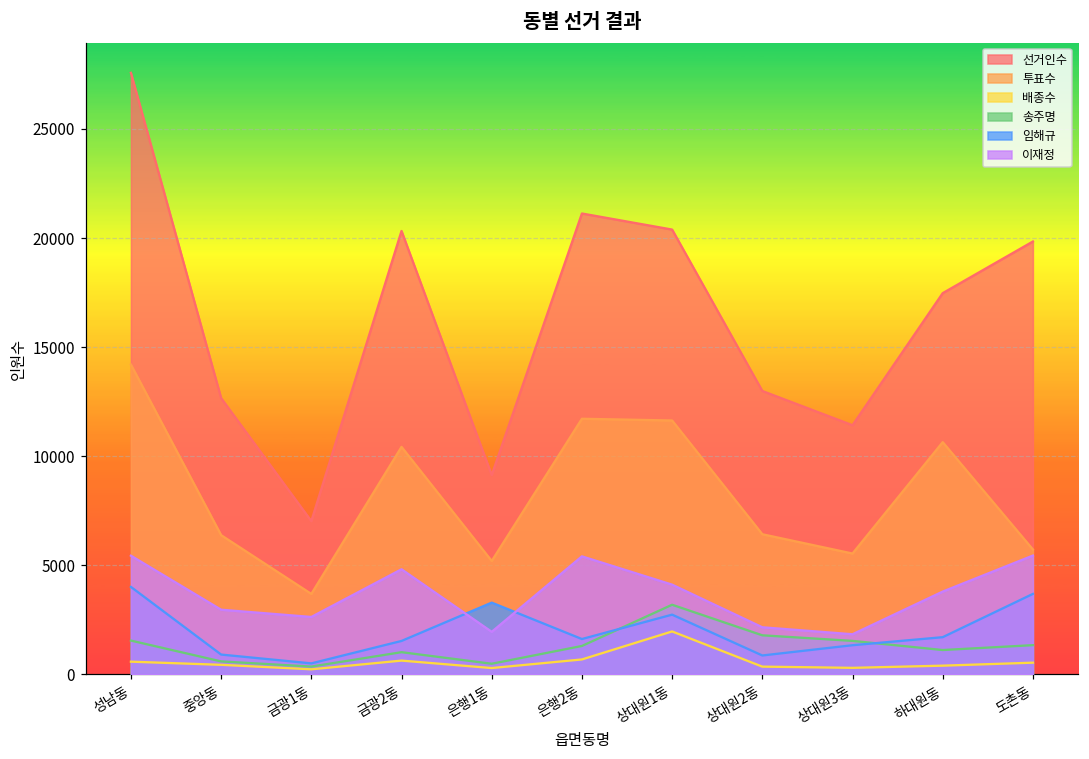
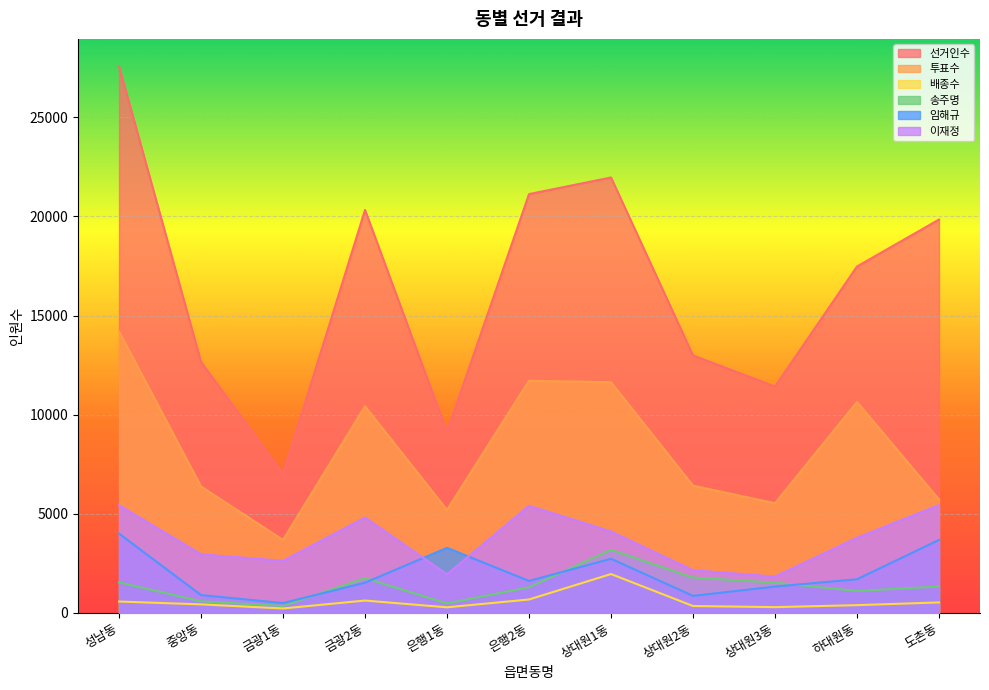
송주명, 금광2동: 1000 -> 1800
선거인수, 상대원1동: 20400 -> 22000
